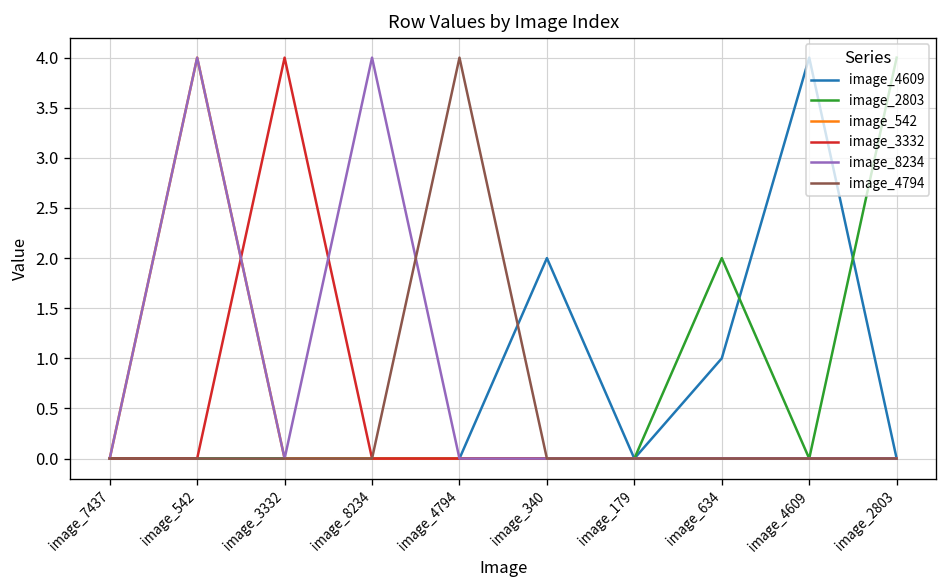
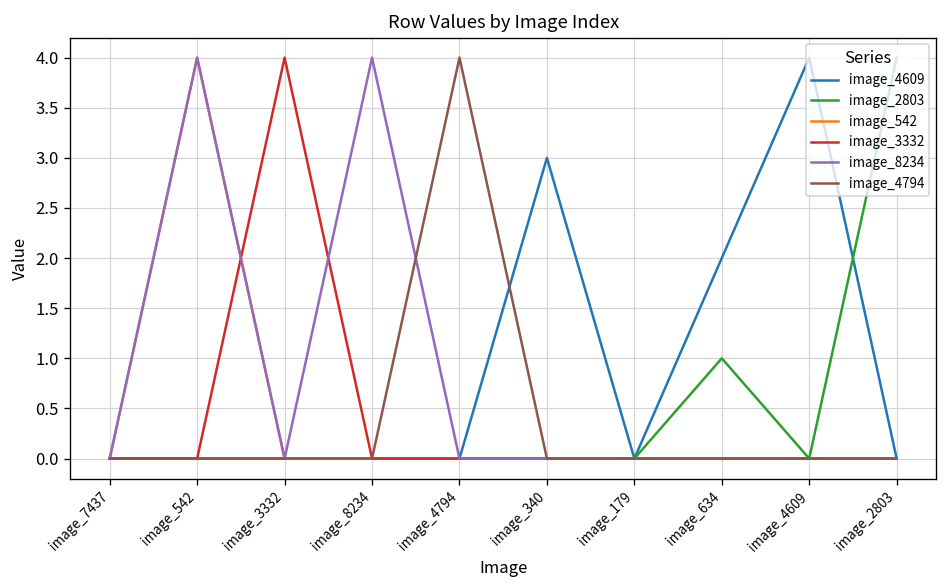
image_4609, image_340: 2 -> 3
image_4609, image_634: 1 -> 2
image_2803, image_634: 2 -> 1
